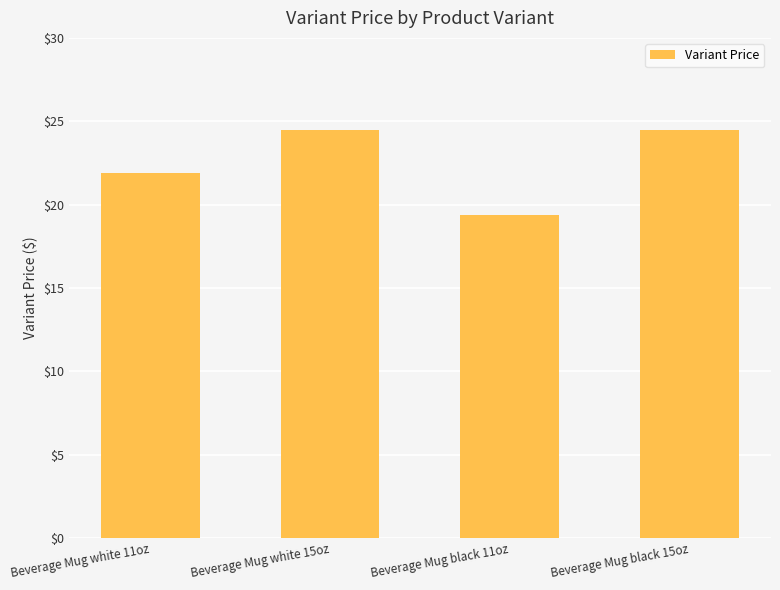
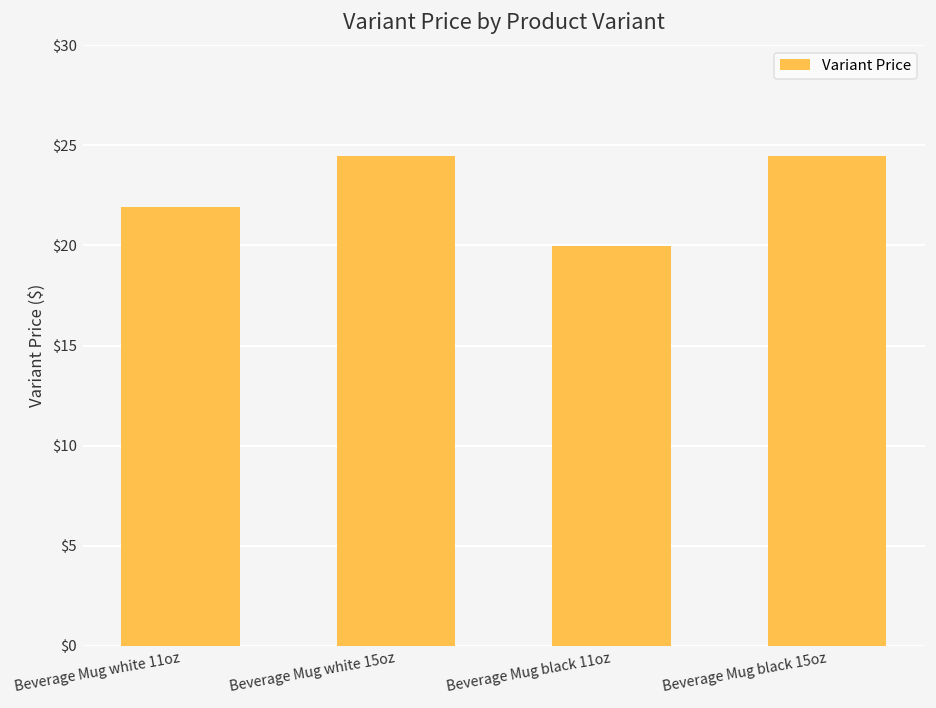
Beverage Mug black 11oz: $19.4 -> $20.0
